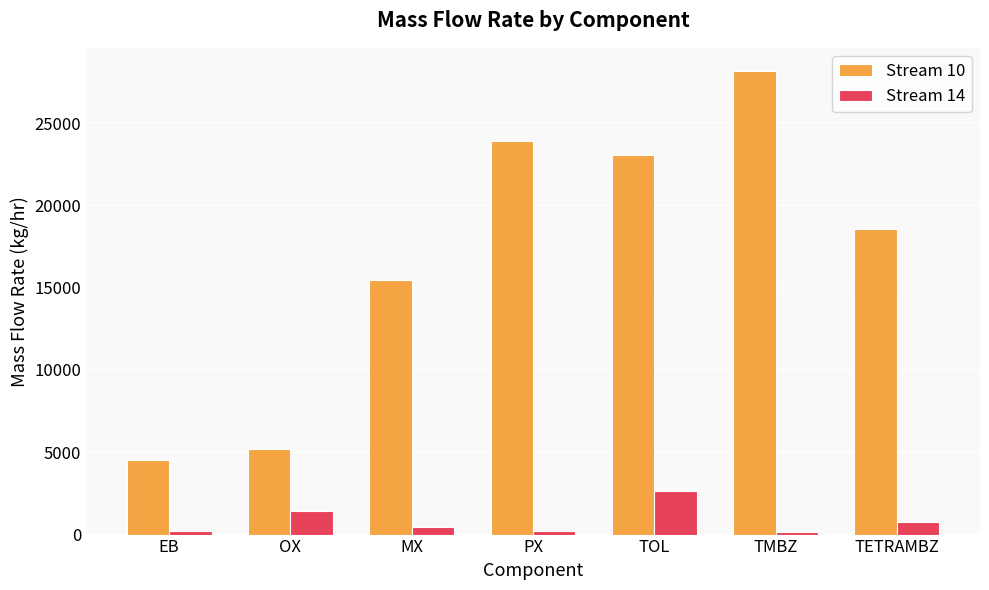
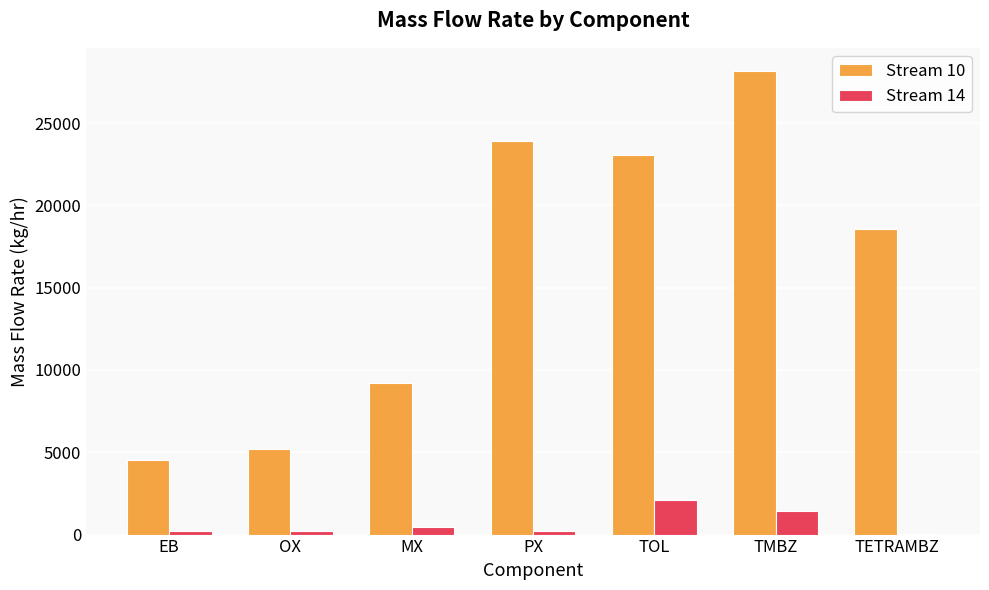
Stream 14, OX: 1400 -> 200
Stream 10, MX: 15500 -> 9200
Stream 14, TOL: 2700 -> 2100
Stream 14, TMBZ: 200 -> 1400
Stream 14, TETRAMBZ: 800 -> 0
